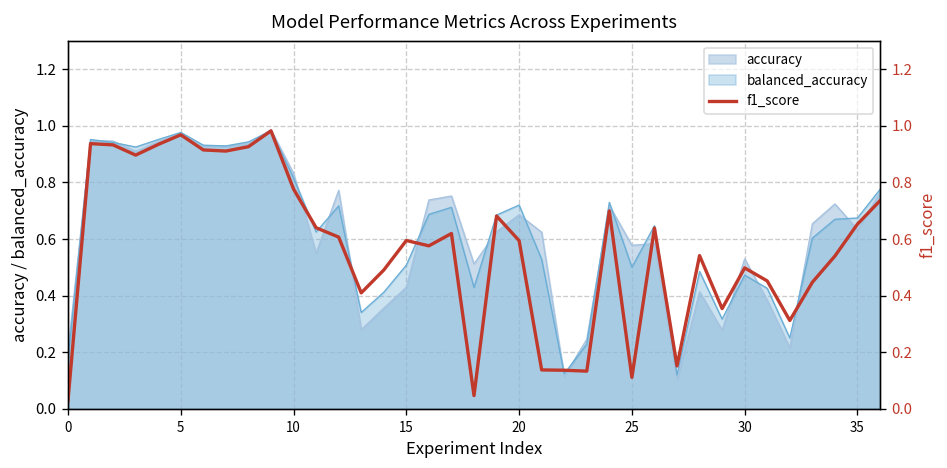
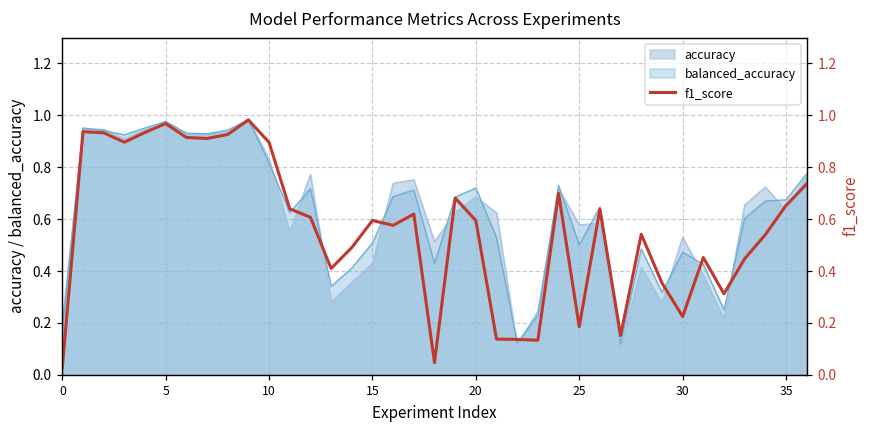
f1_score, 10: 0.78 -> 0.90
f1_score, 25: 0.11 -> 0.19
f1_score, 30: 0.50 -> 0.22
